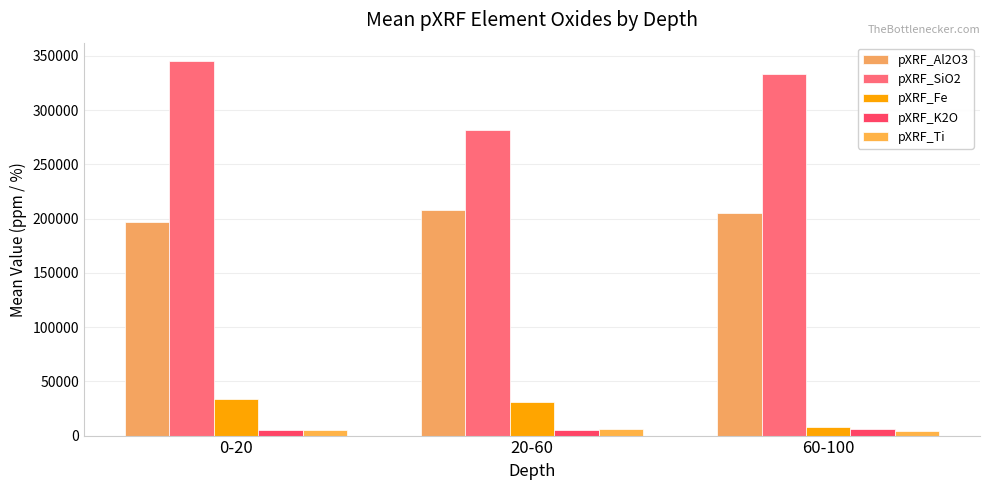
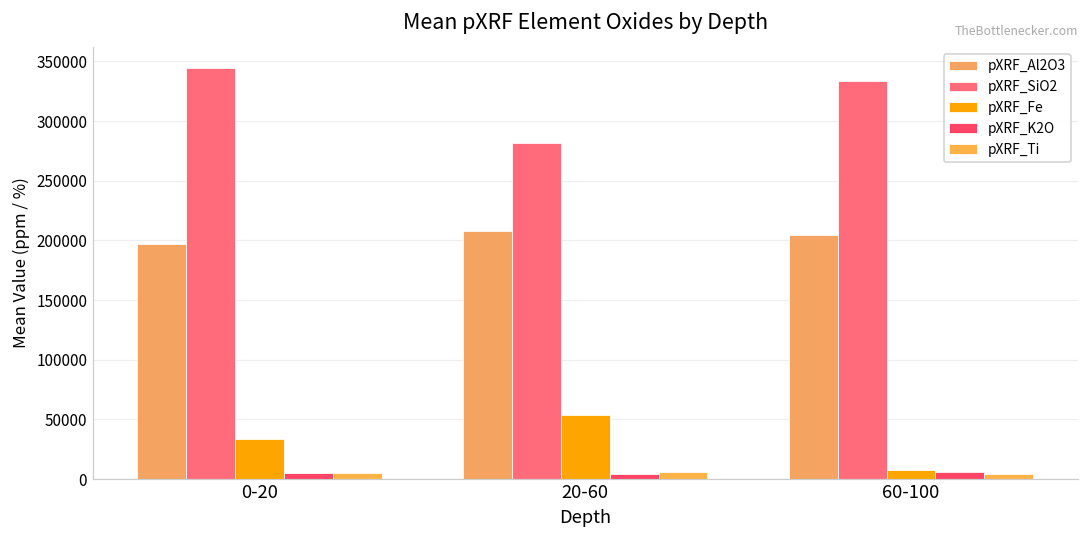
pXRF_Fe, 20-60: 31000 -> 54000
